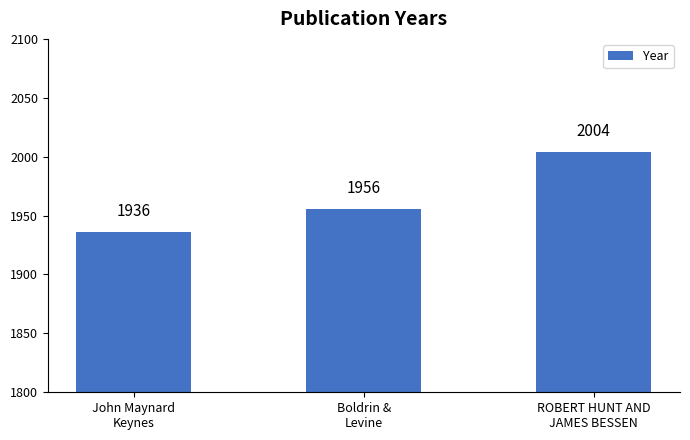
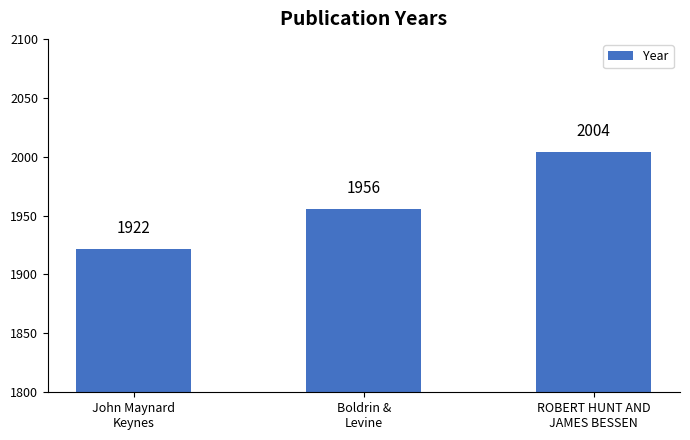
John Maynard Keynes: 1936 -> 1922
